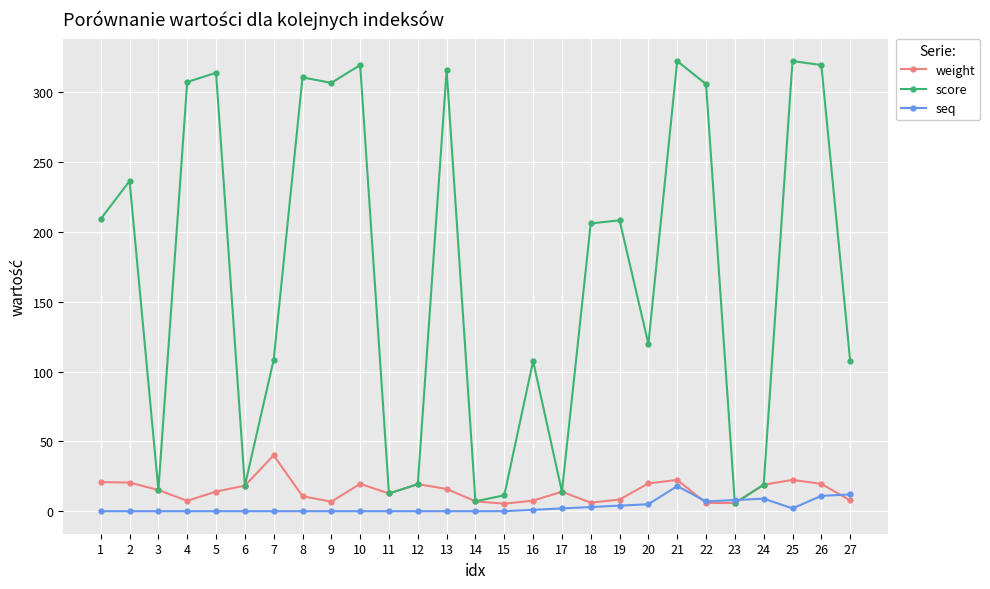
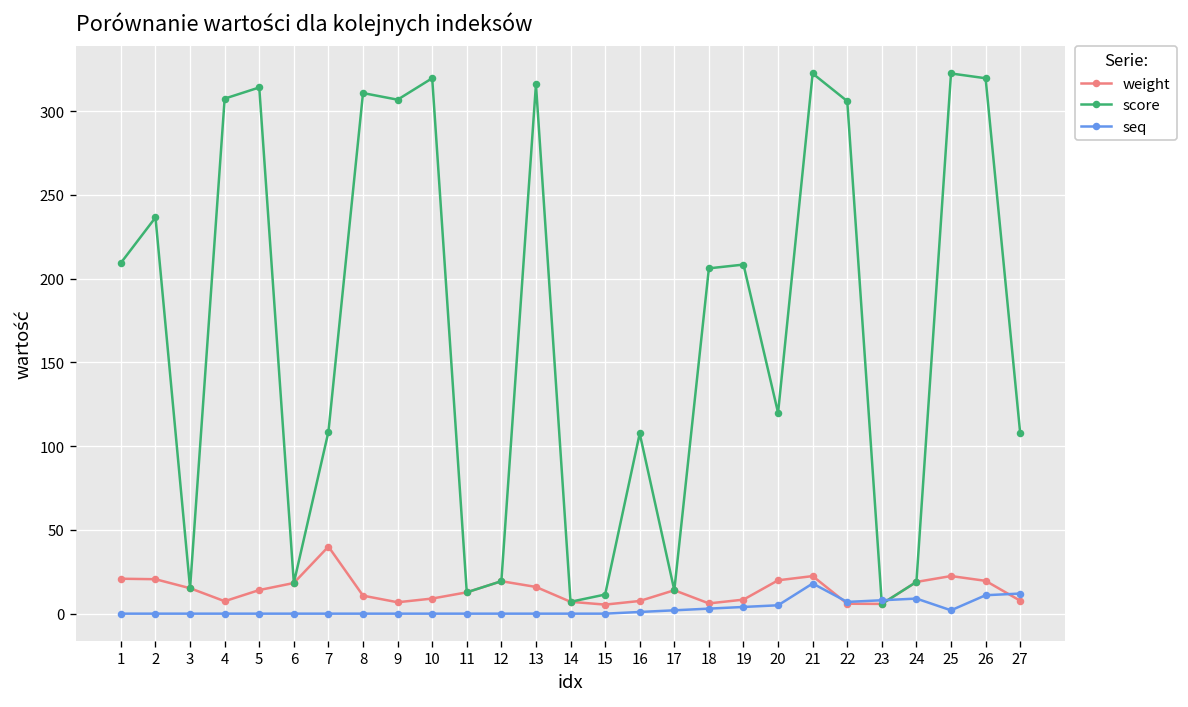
weight, 10: 20 -> 9
